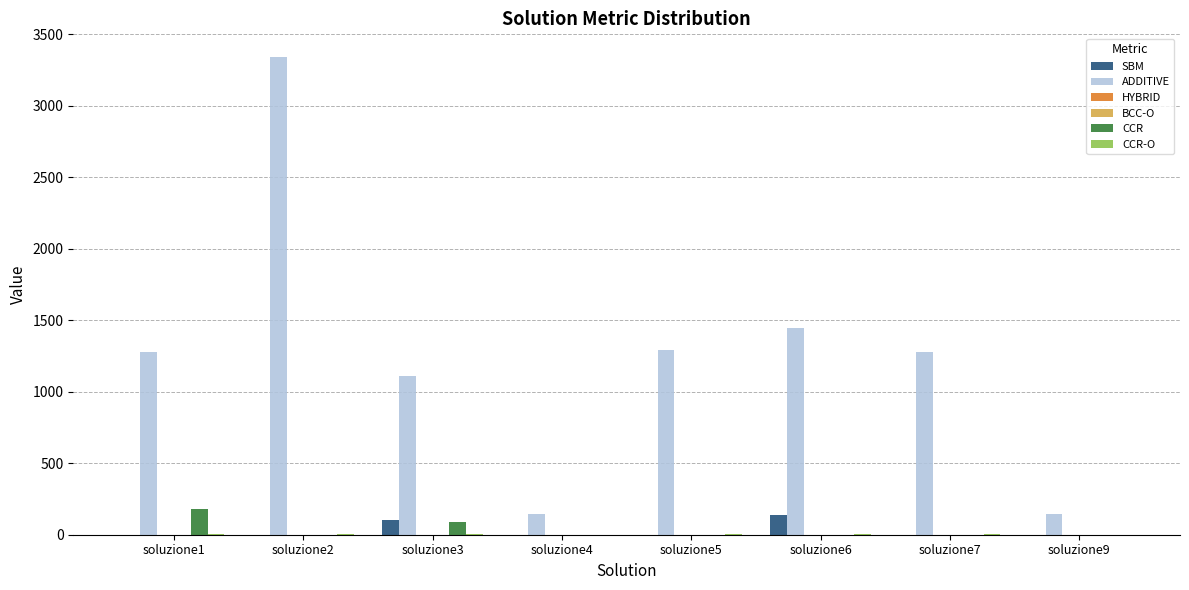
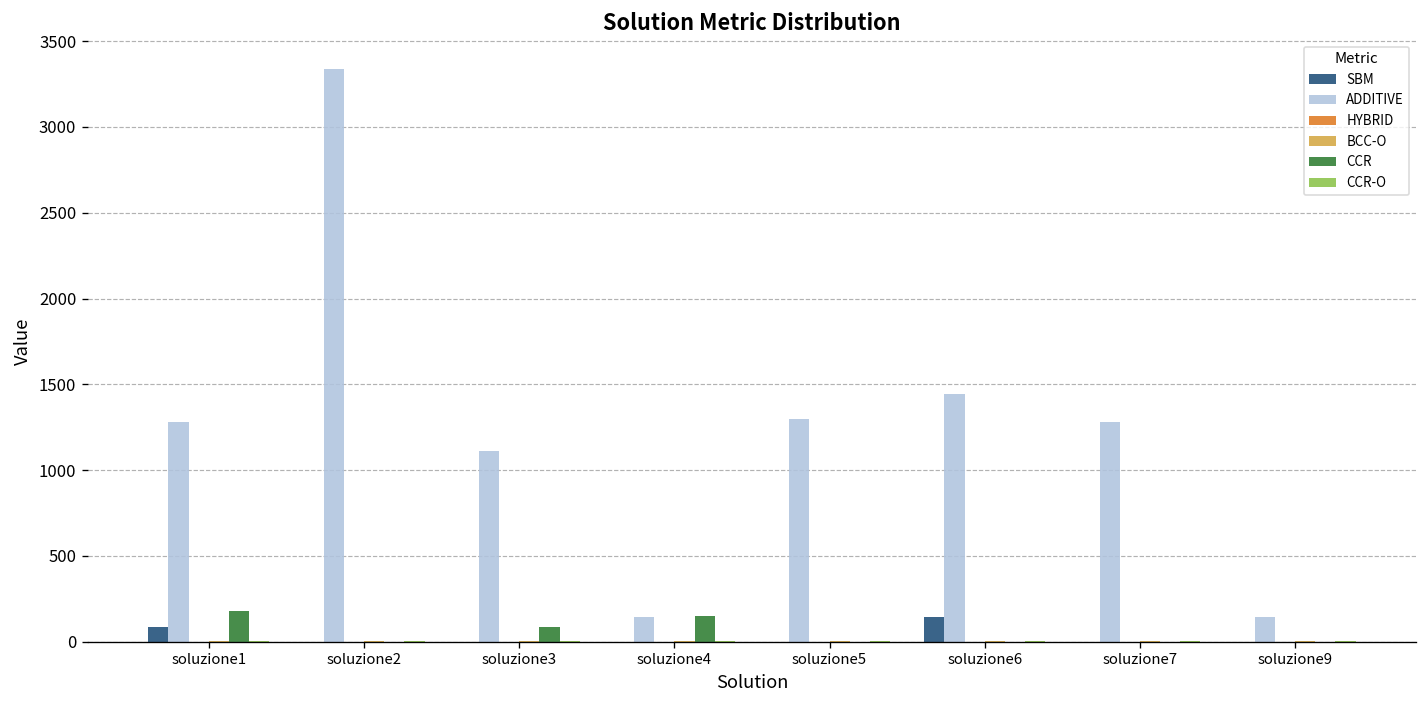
SBM, soluzione1: 0 -> 90
SBM, soluzione3: 110 -> 0
CCR, soluzione4: 0 -> 150
